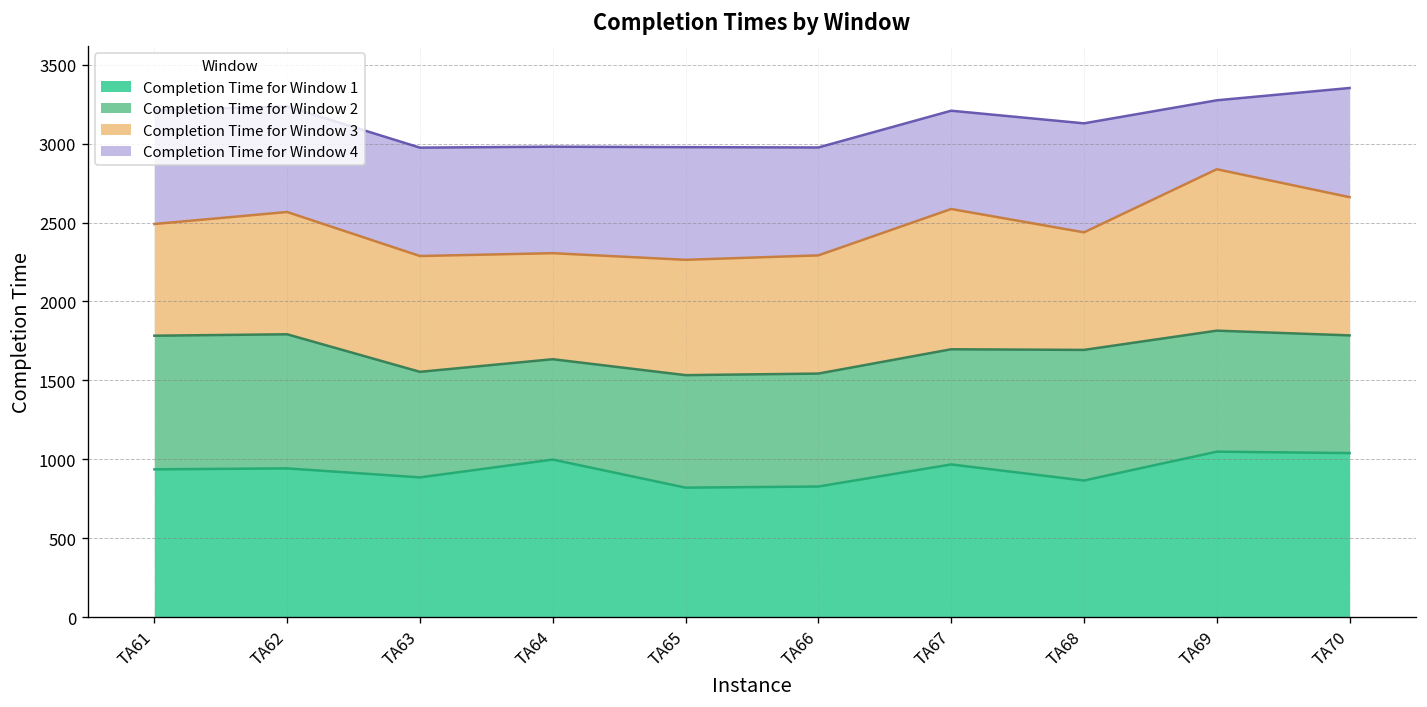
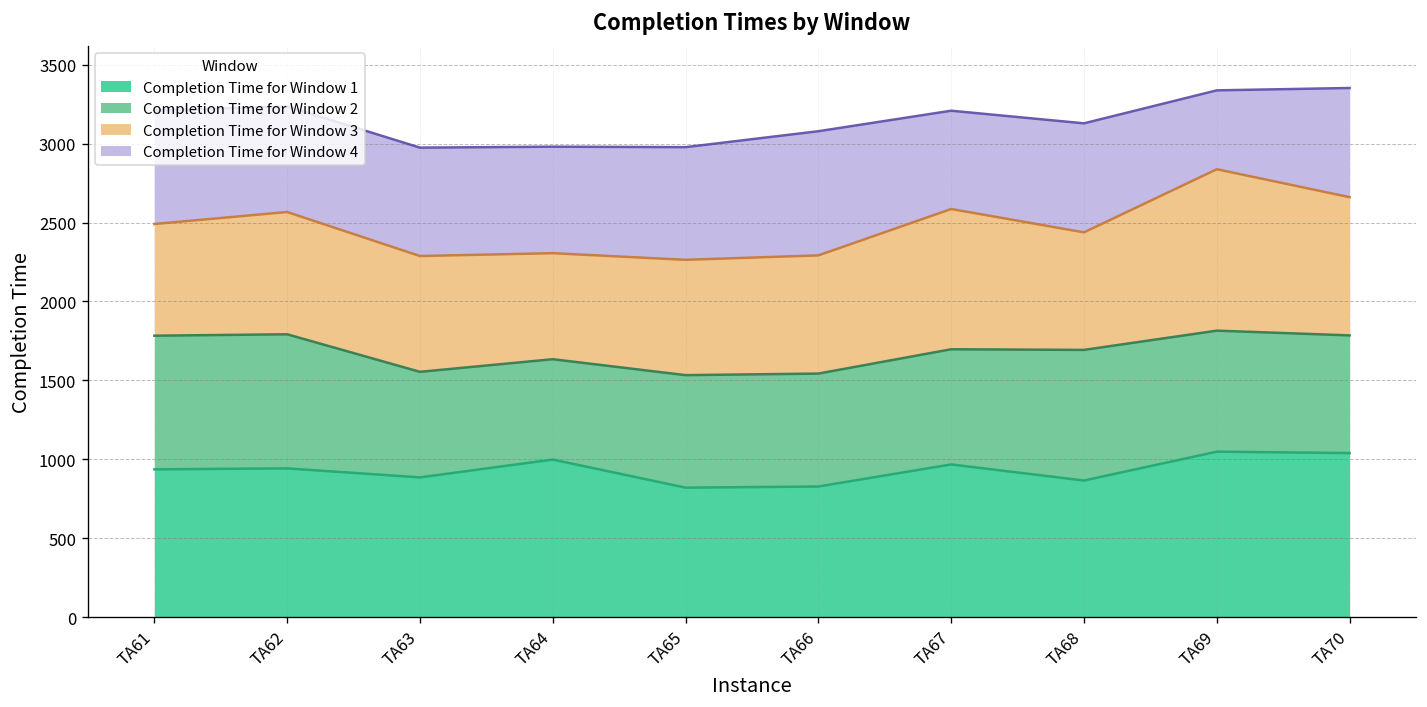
Completion Time for Window 4, TA66: 2980 -> 3080
Completion Time for Window 4, TA69: 3280 -> 3340
